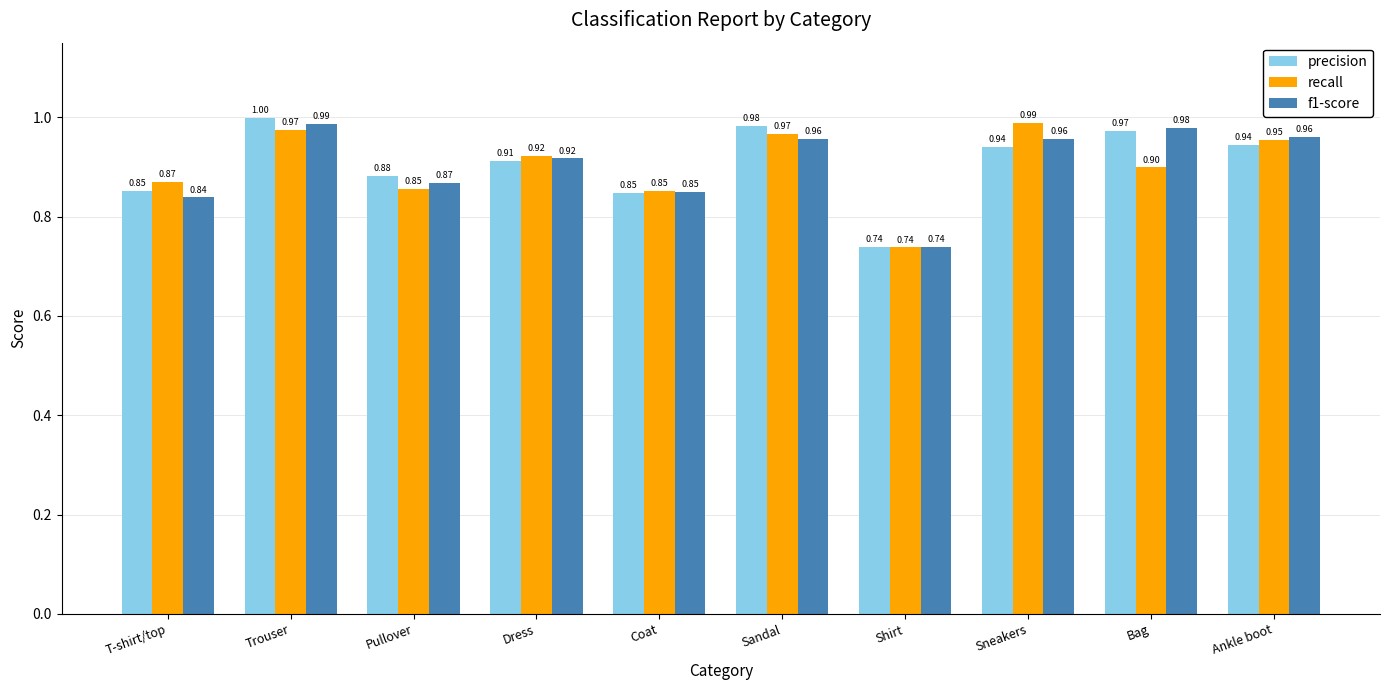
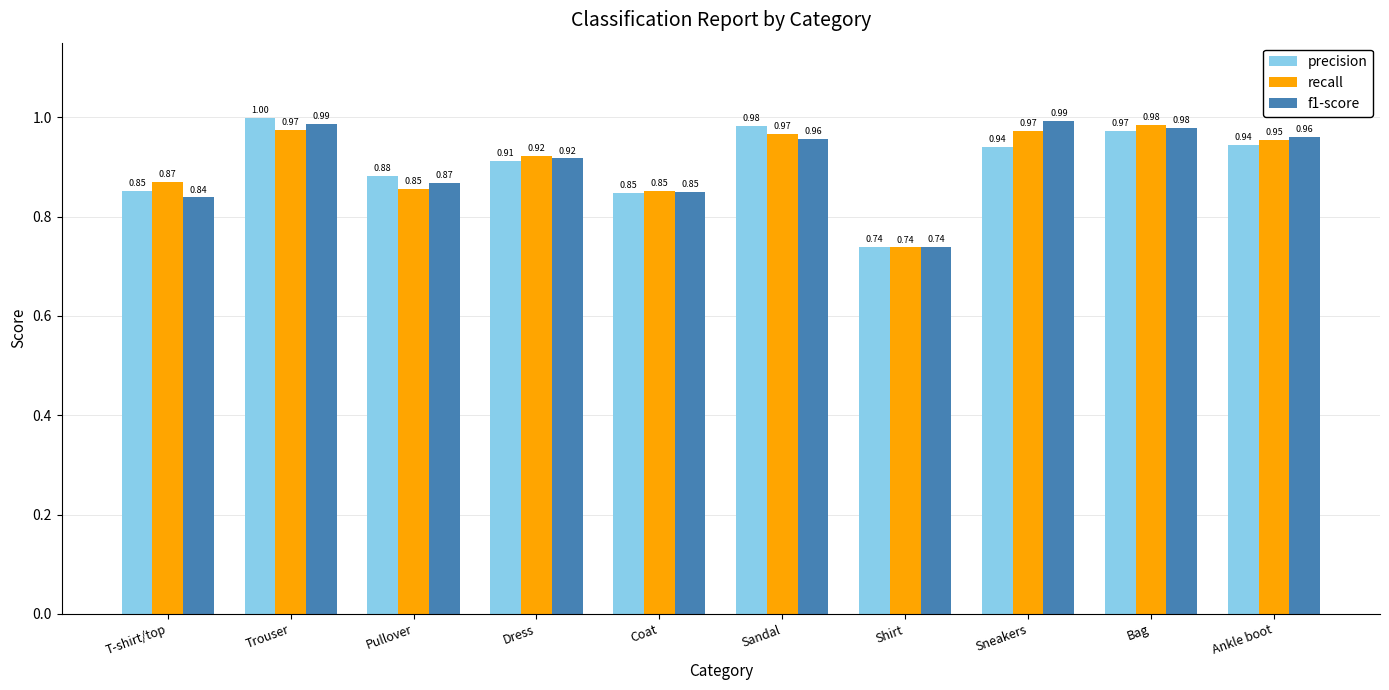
recall, Sneakers: 0.99 -> 0.97
f1-score, Sneakers: 0.96 -> 0.99
recall, Bag: 0.90 -> 0.98
